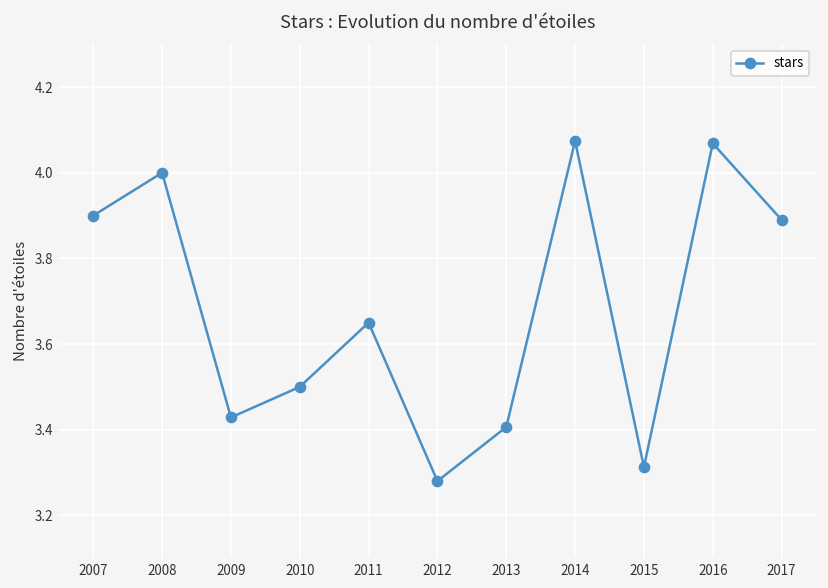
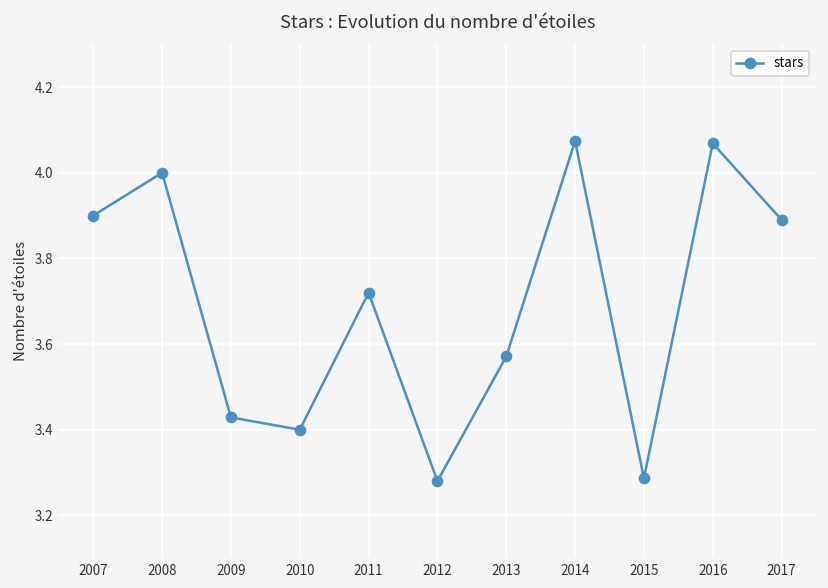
2010: 3.5 -> 3.4
2011: 3.65 -> 3.72
2013: 3.41 -> 3.57
2015: 3.31 -> 3.29
